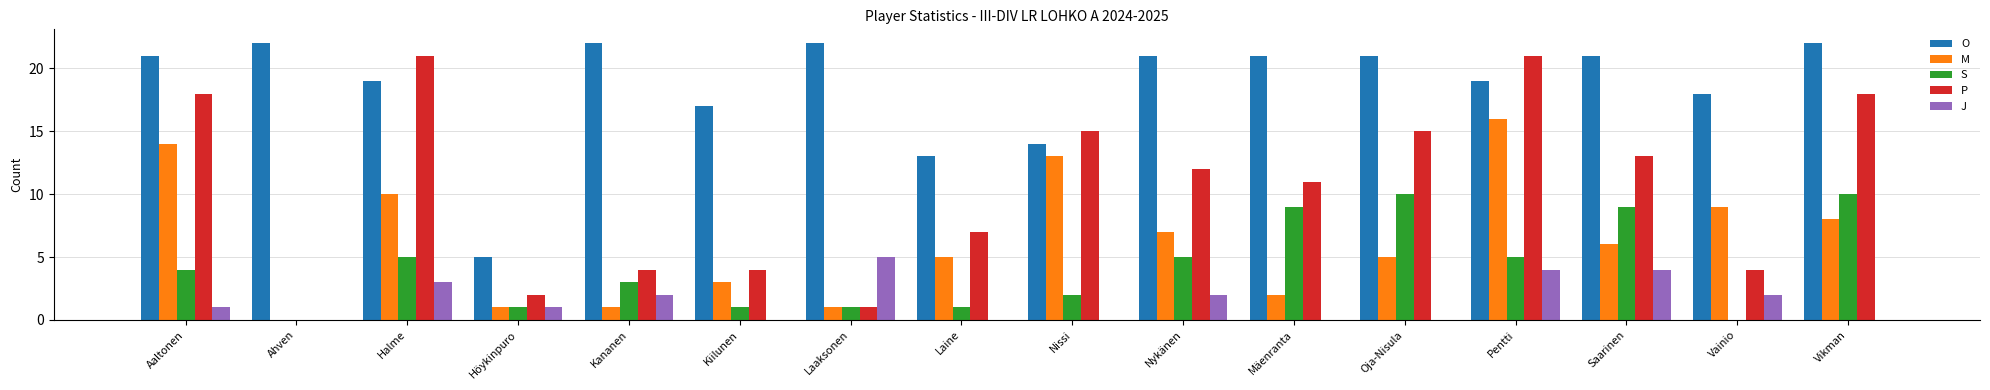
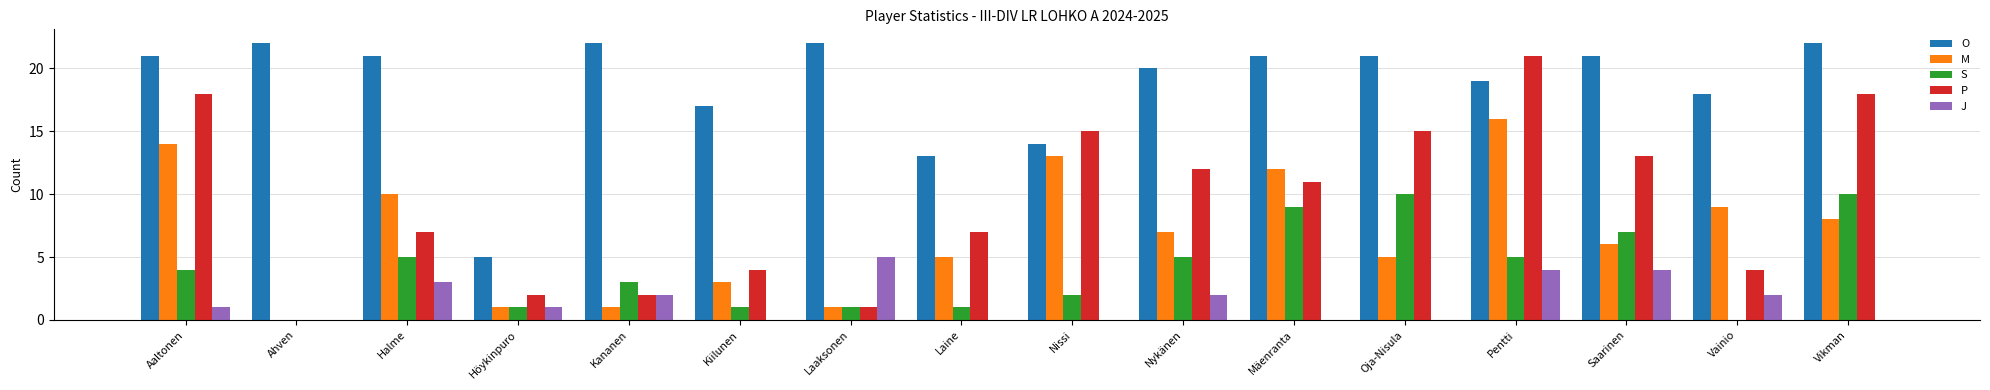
O, Halme: 19 -> 21
P, Halme: 21 -> 7
P, Kananen: 4 -> 2
O, Nykänen: 21 -> 20
M, Mäenranta: 2 -> 12
S, Saarinen: 9 -> 7
